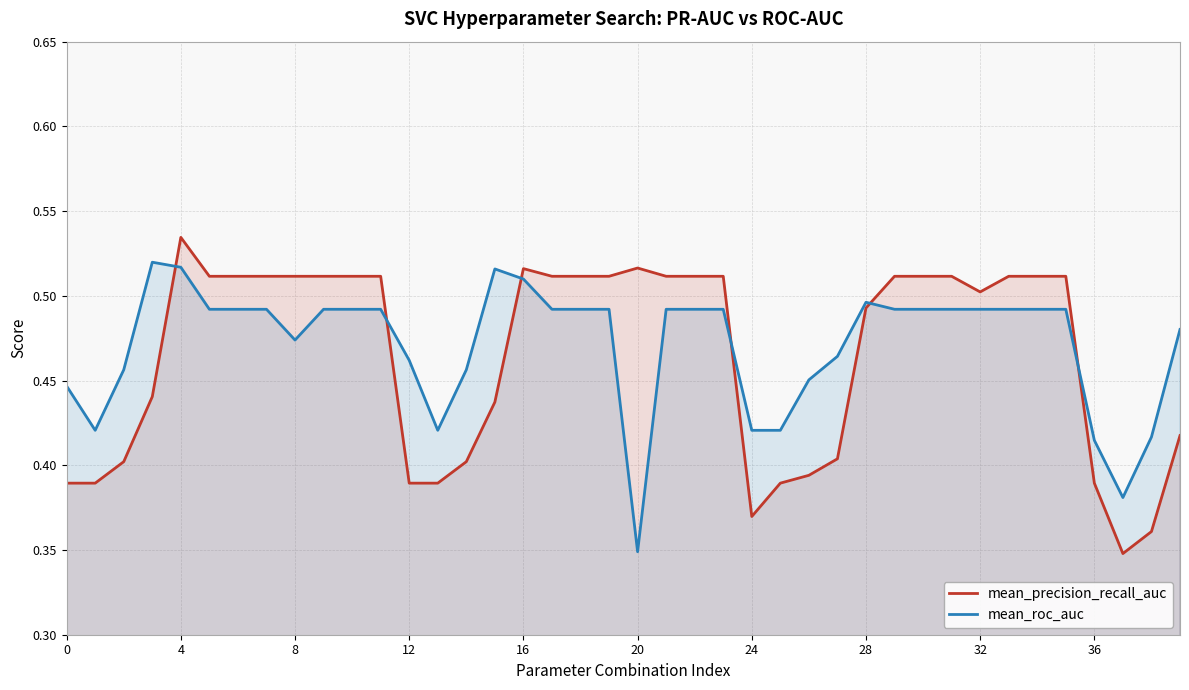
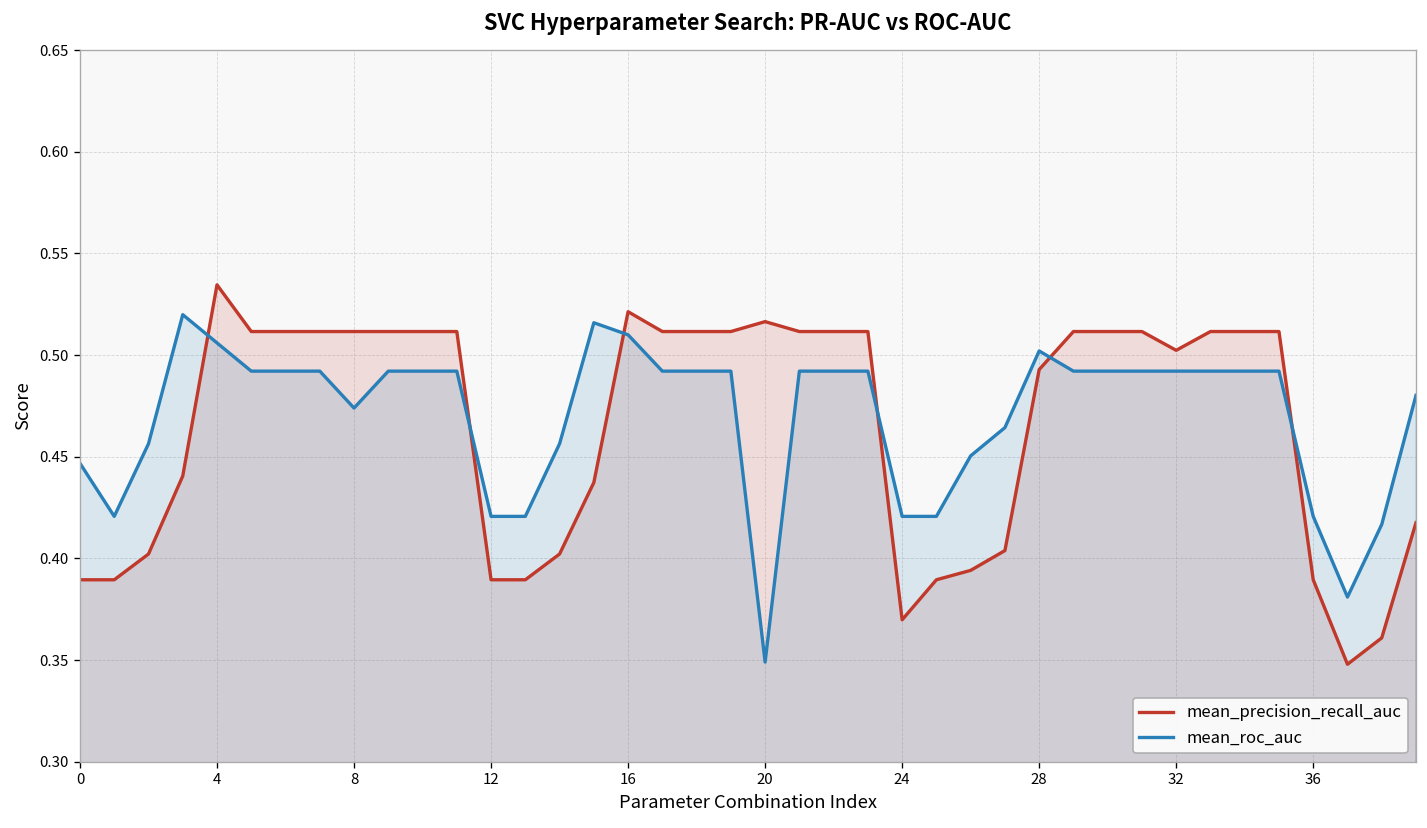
mean_roc_auc, 4: 0.517 -> 0.506
mean_roc_auc, 12: 0.462 -> 0.421
mean_precision_recall_auc, 16: 0.516 -> 0.521
mean_roc_auc, 28: 0.496 -> 0.502
mean_roc_auc, 36: 0.415 -> 0.421
